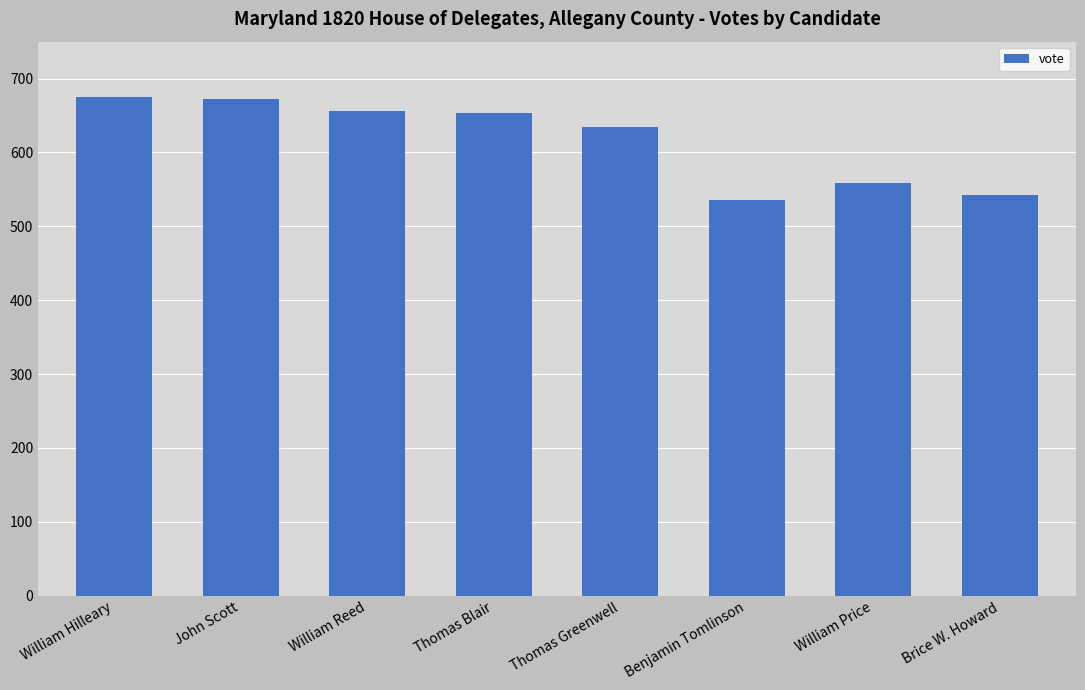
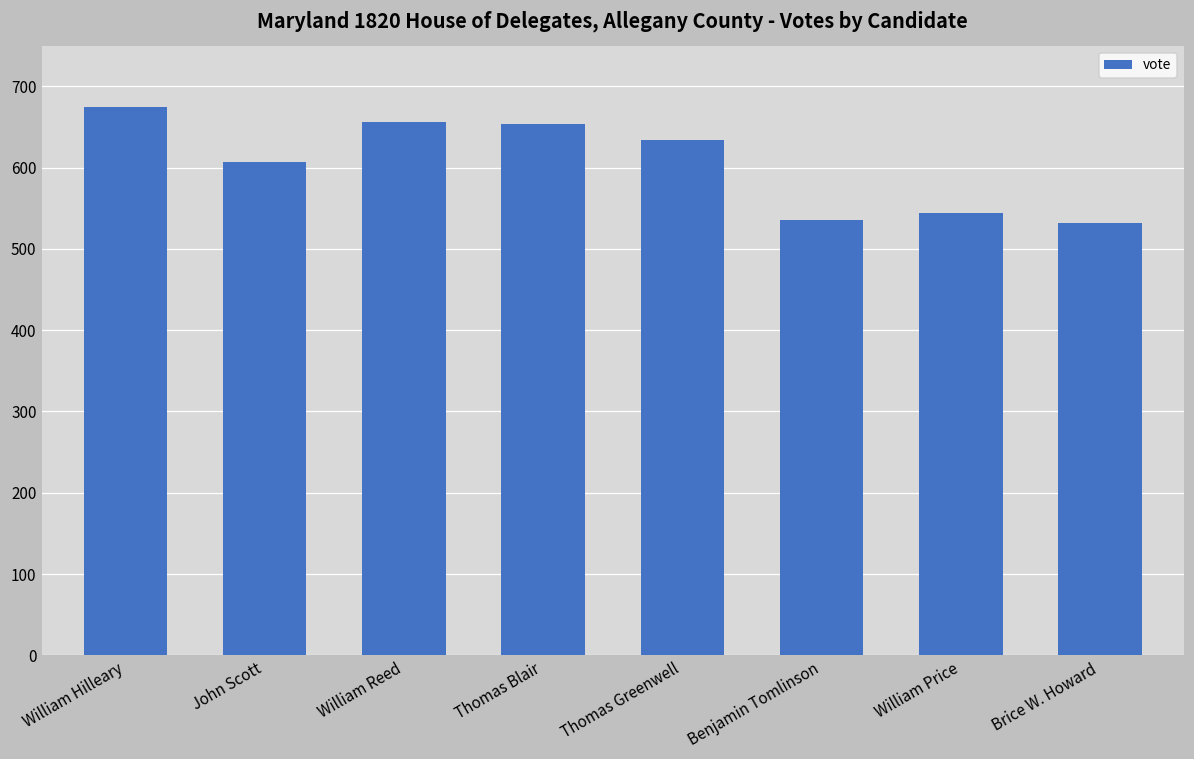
John Scott: 670 -> 610
William Price: 560 -> 540
Brice W. Howard: 540 -> 530
